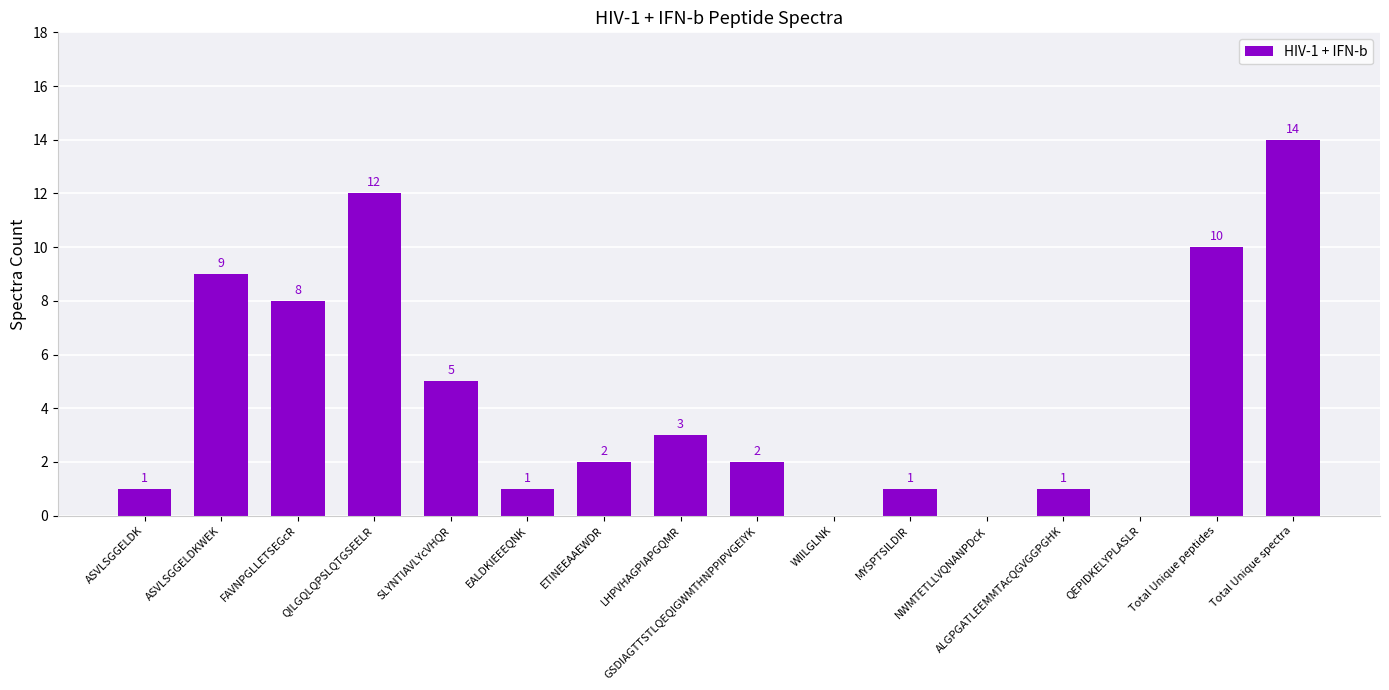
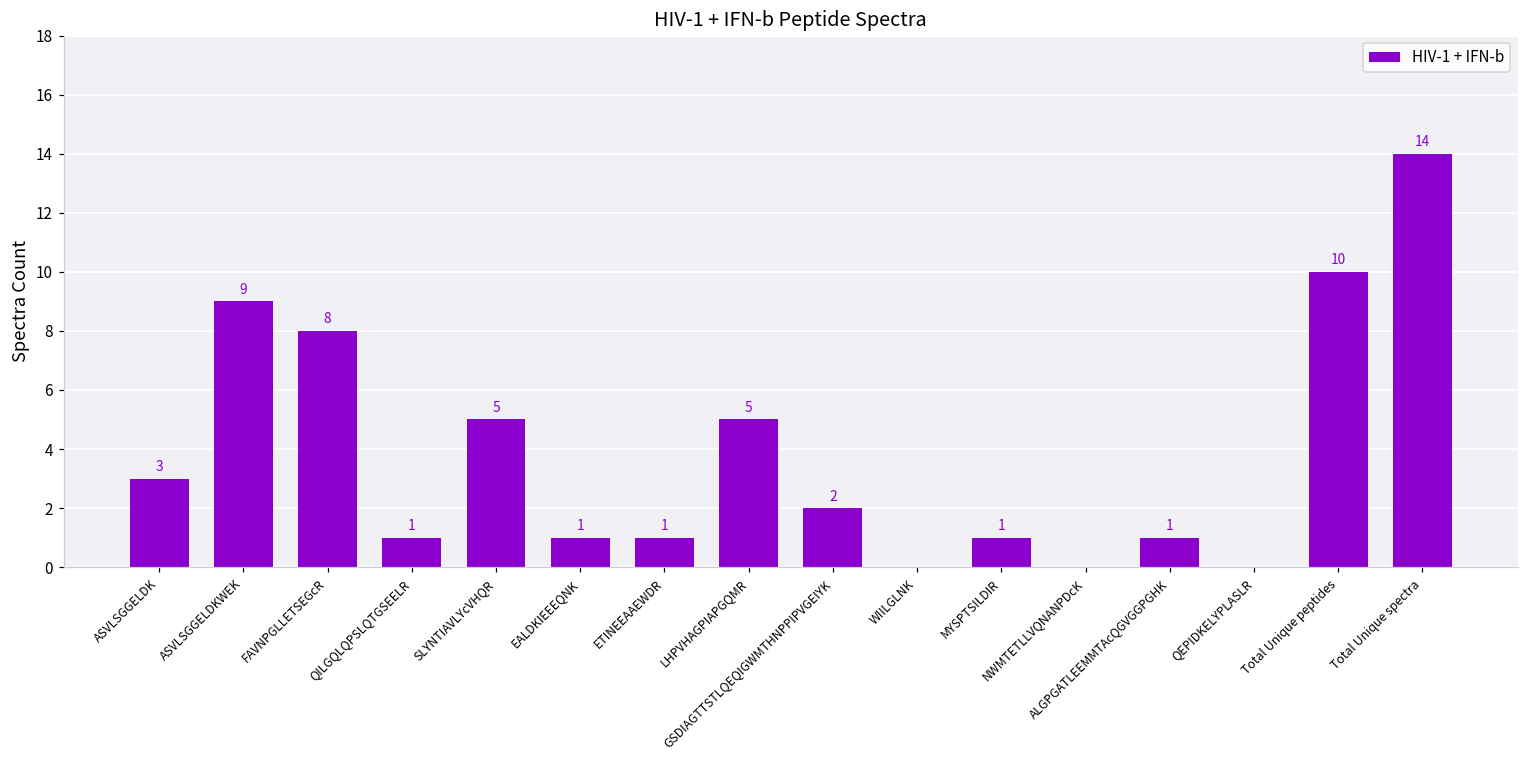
ASVLSGGELDK: 1 -> 3
QILGQLQPSLQTGSEELR: 12 -> 1
ETINEEAAEWDR: 2 -> 1
LHPVHAGPIAPGQMR: 3 -> 5
